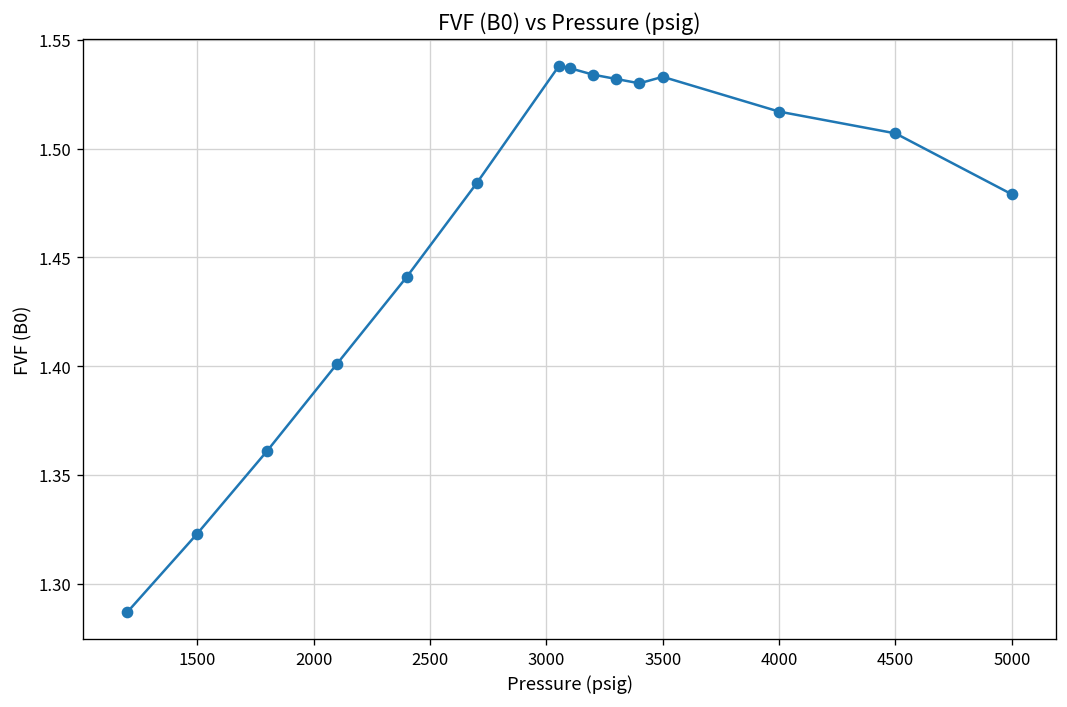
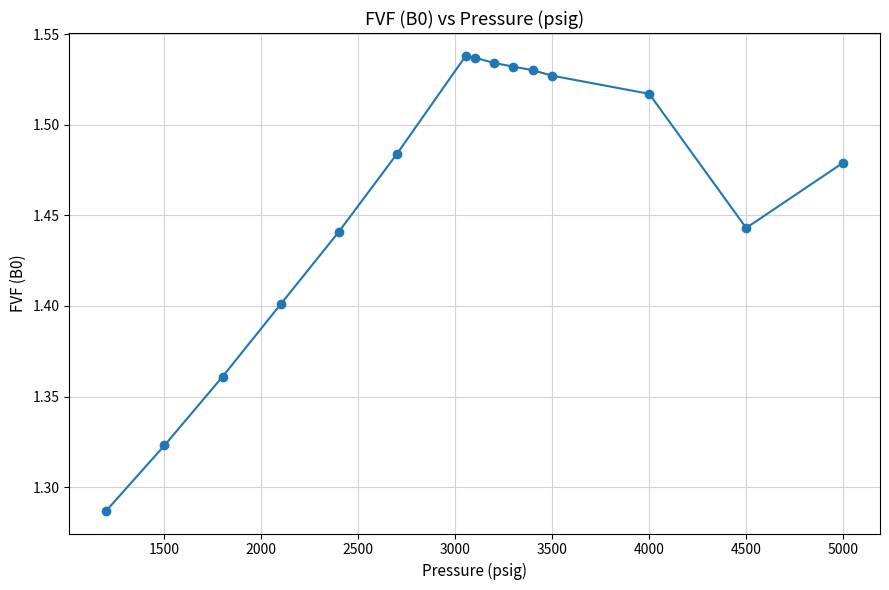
3500: 1.533 -> 1.527
4500: 1.507 -> 1.443
